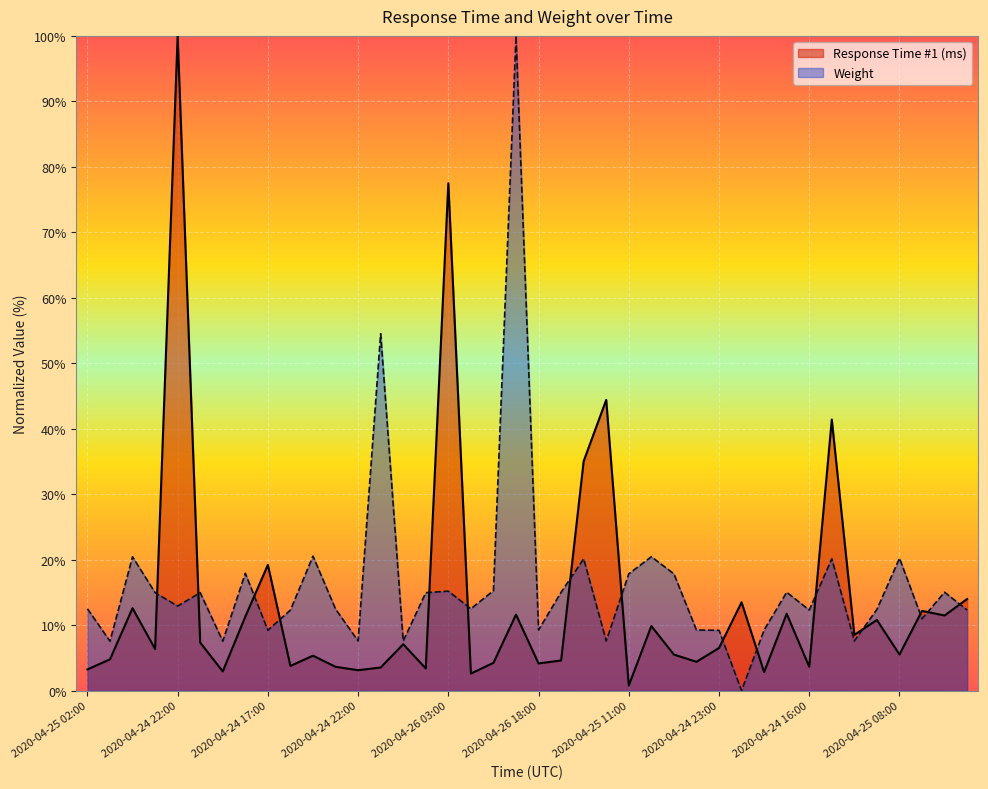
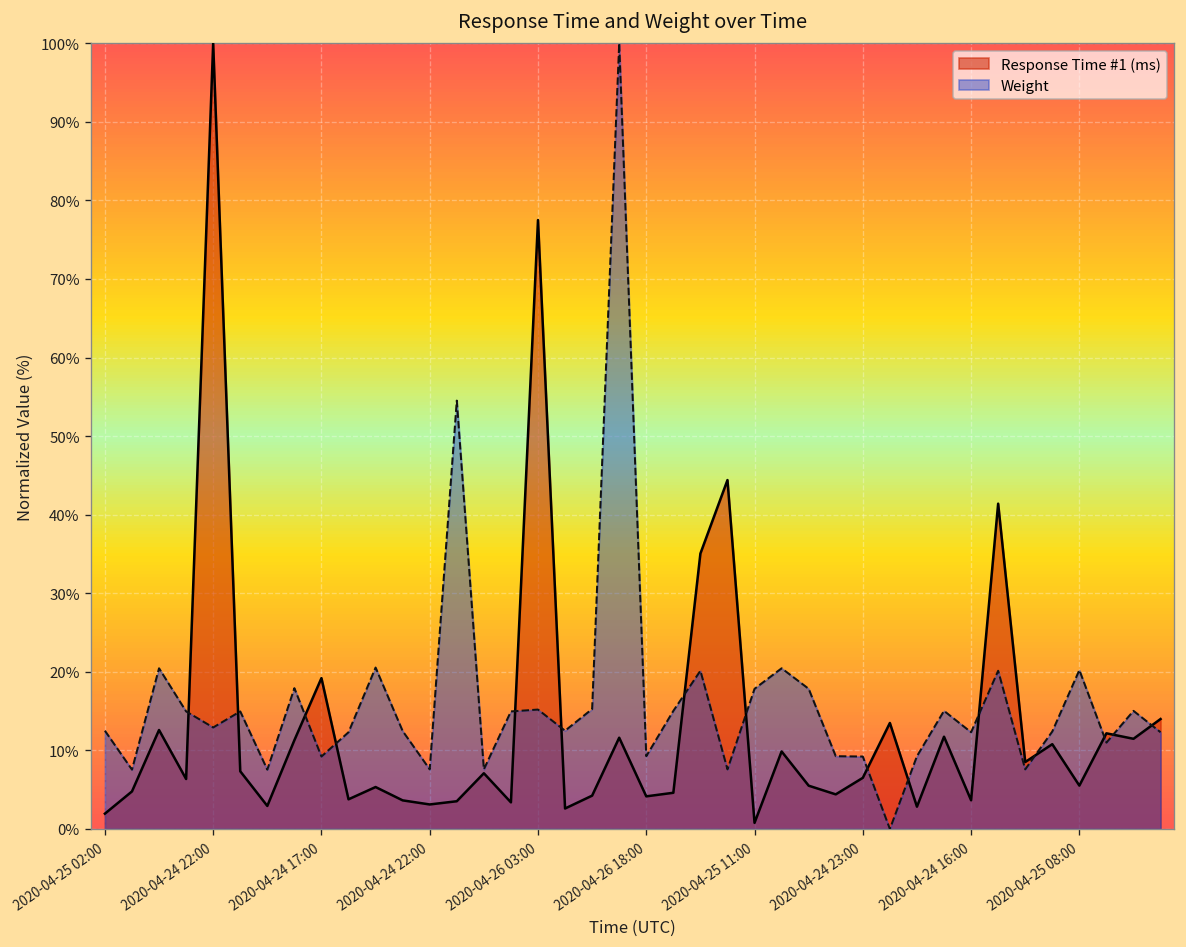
Response Time #1 (ms), 2020-04-25 02:00: 3% -> 2%
